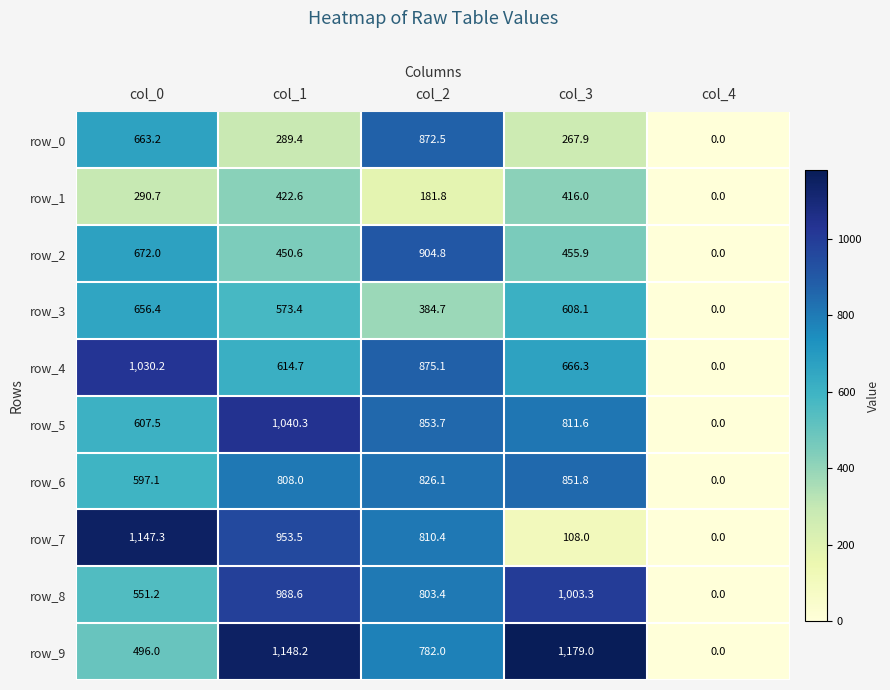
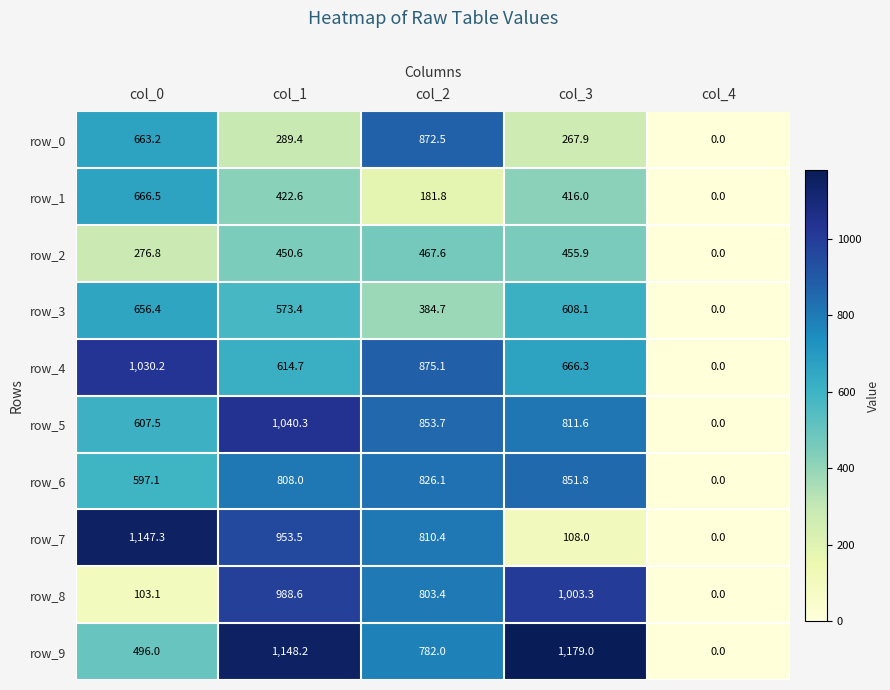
row_1, col_0: 290.7 -> 666.5
row_2, col_0: 672.0 -> 276.8
row_2, col_2: 904.8 -> 467.6
row_8, col_0: 551.2 -> 103.1
